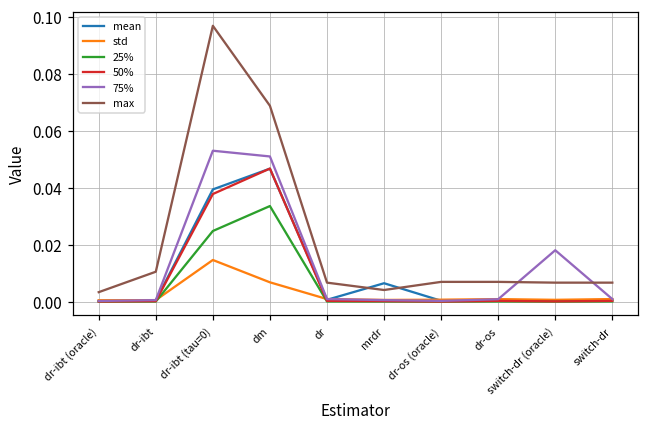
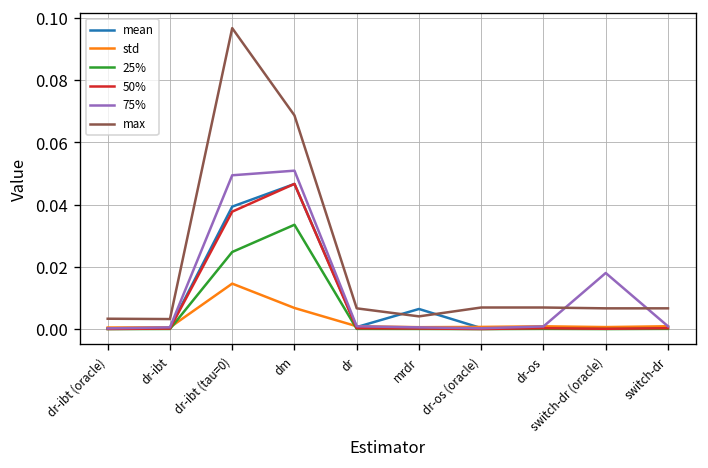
max, dr-ibt: 0.010 -> 0.003
75%, dr-ibt (tau=0): 0.053 -> 0.049
